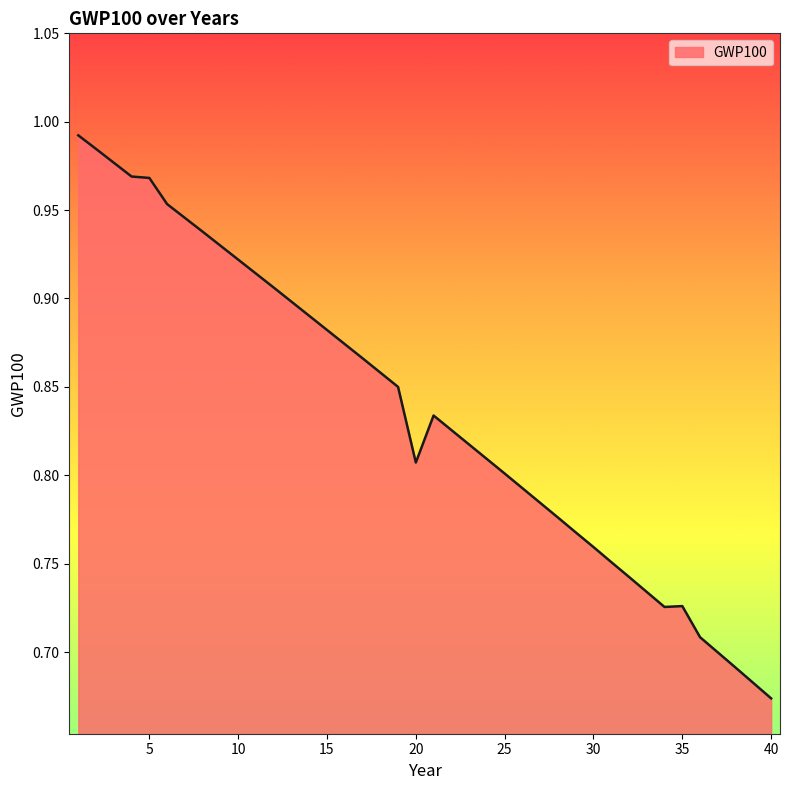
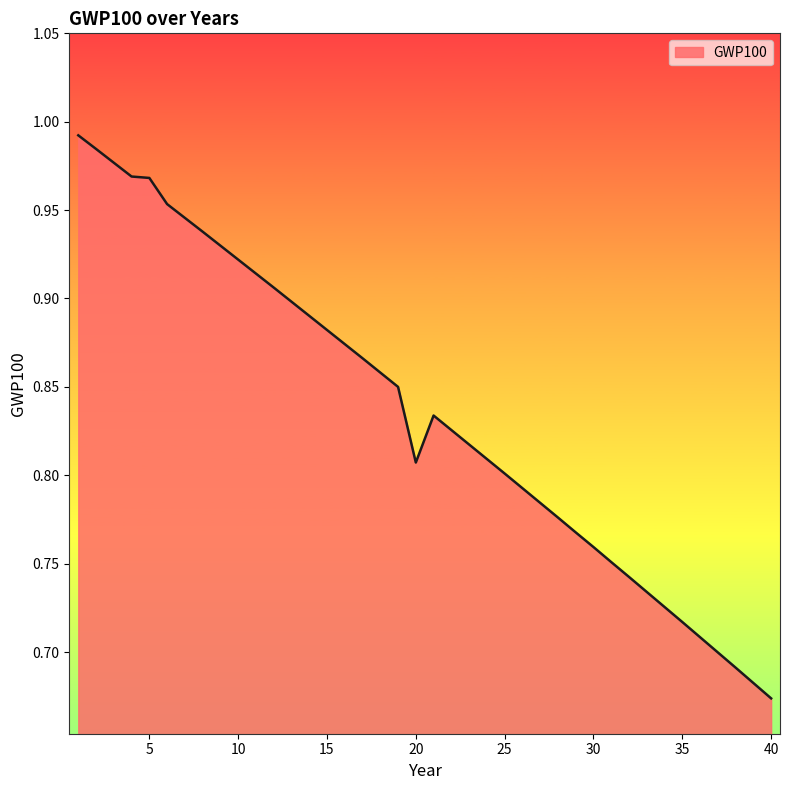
35: 0.726 -> 0.717
